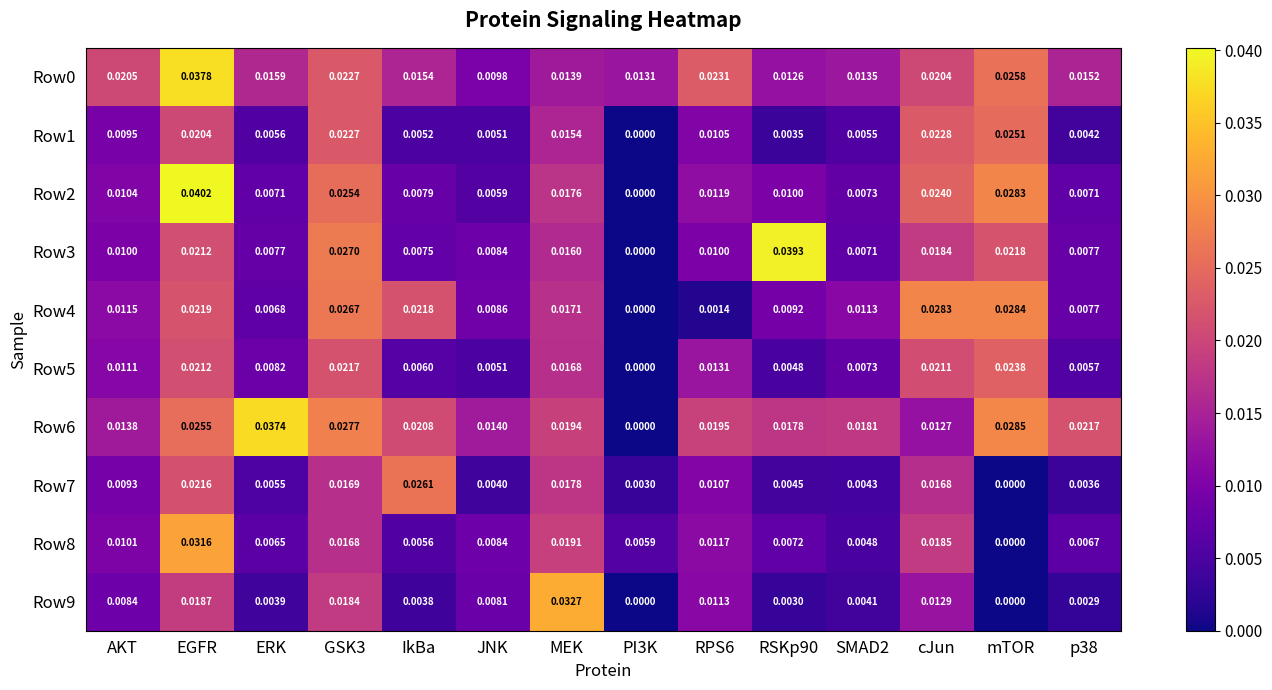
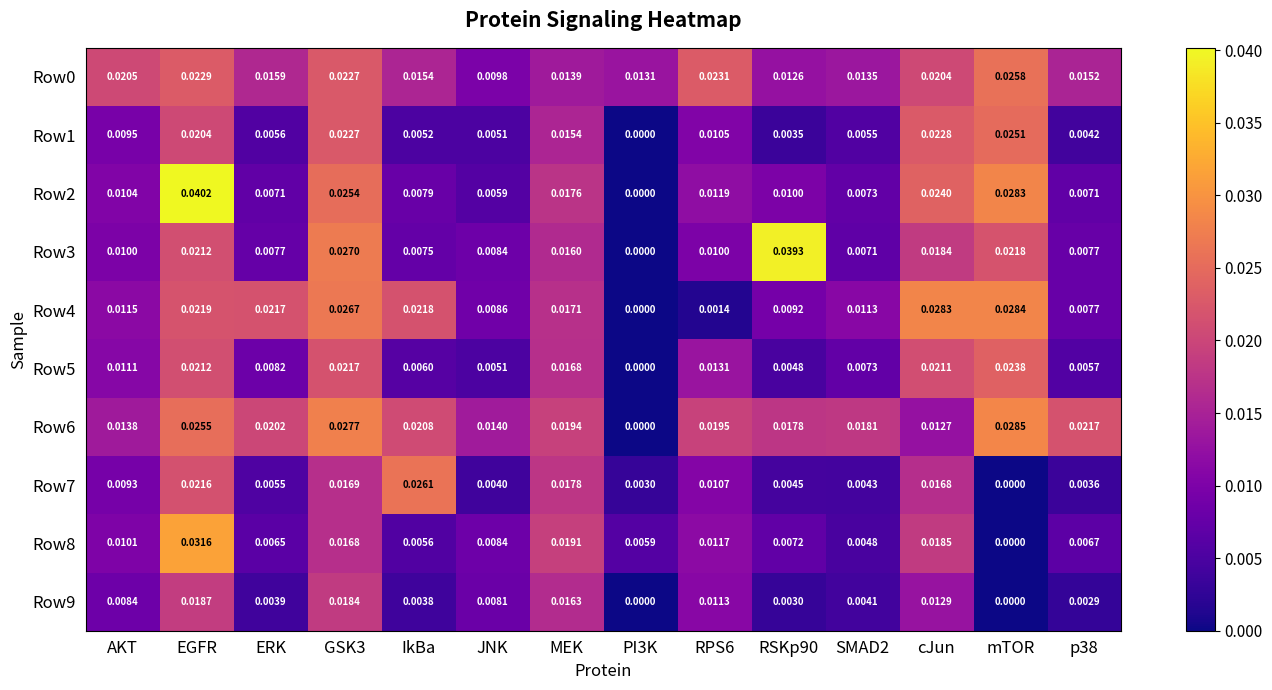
Row0, EGFR: 0.0378 -> 0.0229
Row4, ERK: 0.0068 -> 0.0217
Row6, ERK: 0.0374 -> 0.0202
Row9, MEK: 0.0327 -> 0.0163
